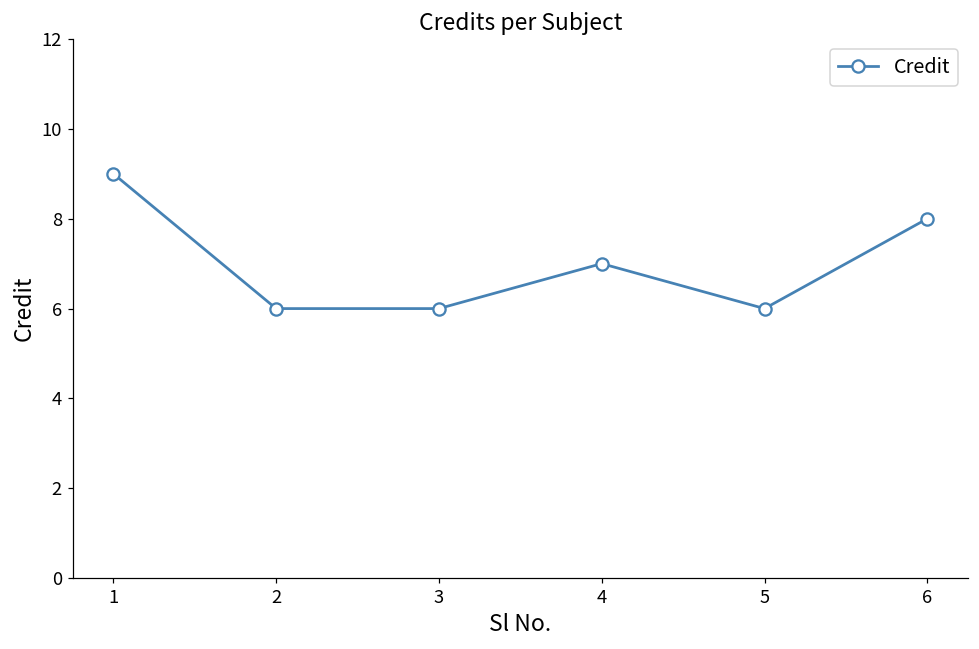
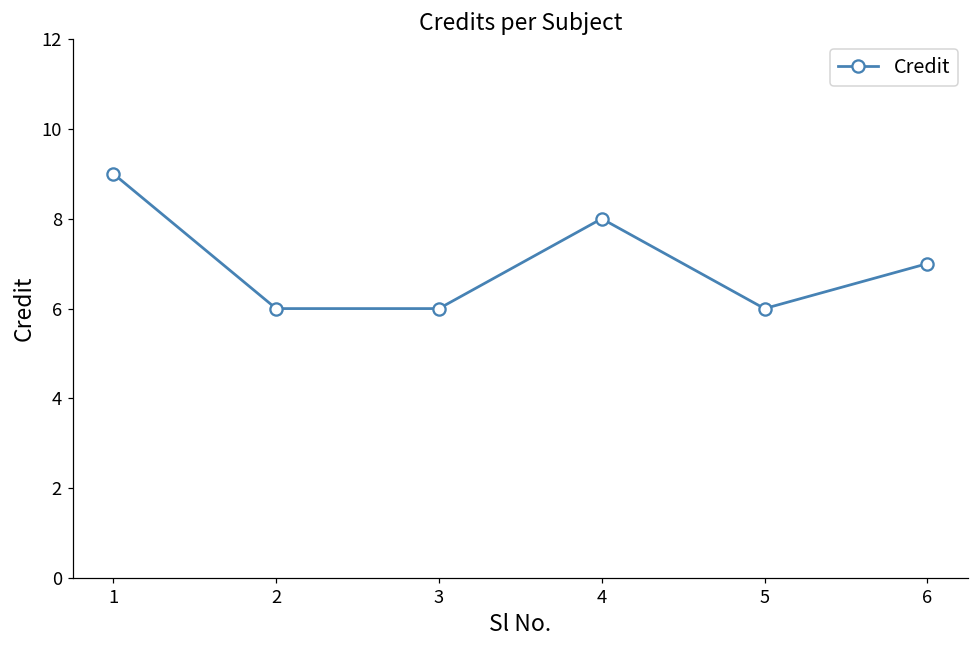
4: 7 -> 8
6: 8 -> 7
